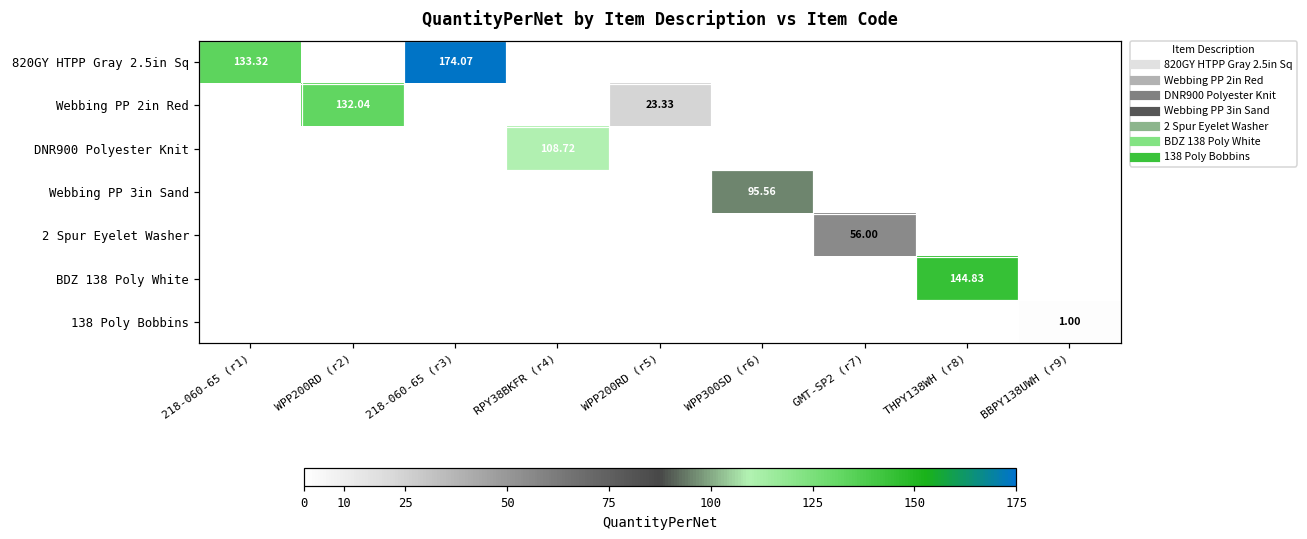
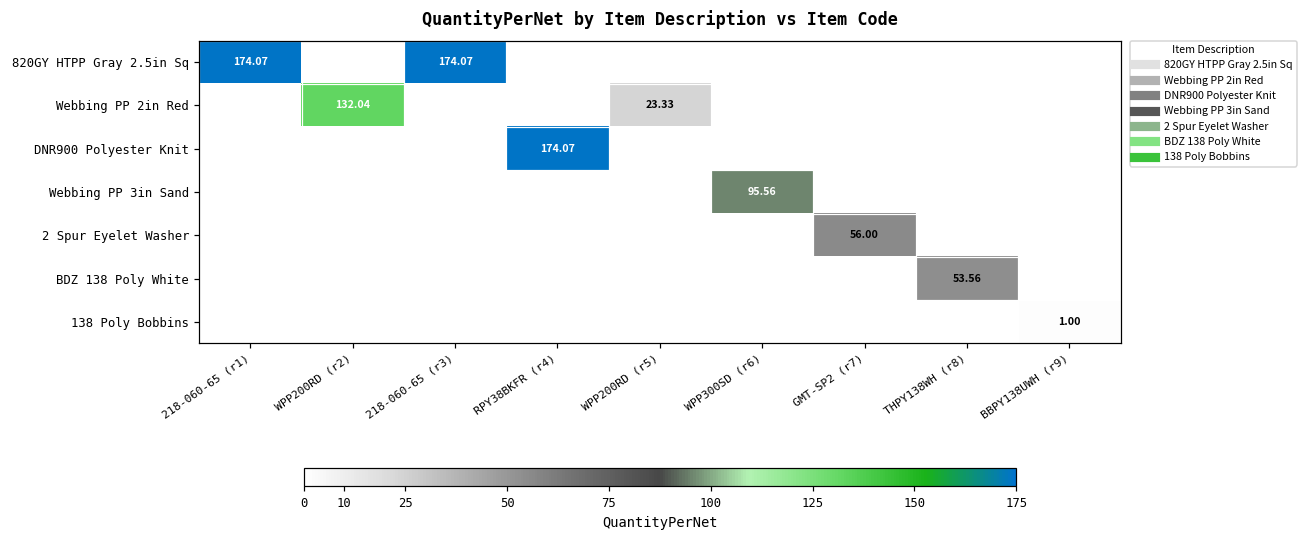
820GY HTPP Gray 2.5in Sq, 218-060-65 (r1): 133.32 -> 174.07
DNR900 Polyester Knit, RPY38BKFR (r4): 108.72 -> 174.07
BDZ 138 Poly White, THPY138WH (r8): 144.83 -> 53.56
